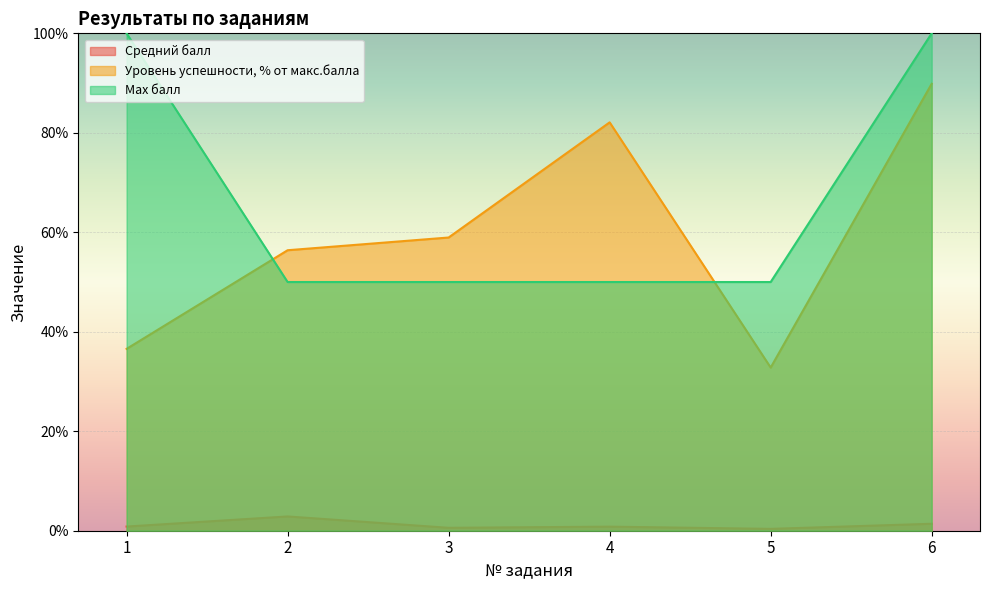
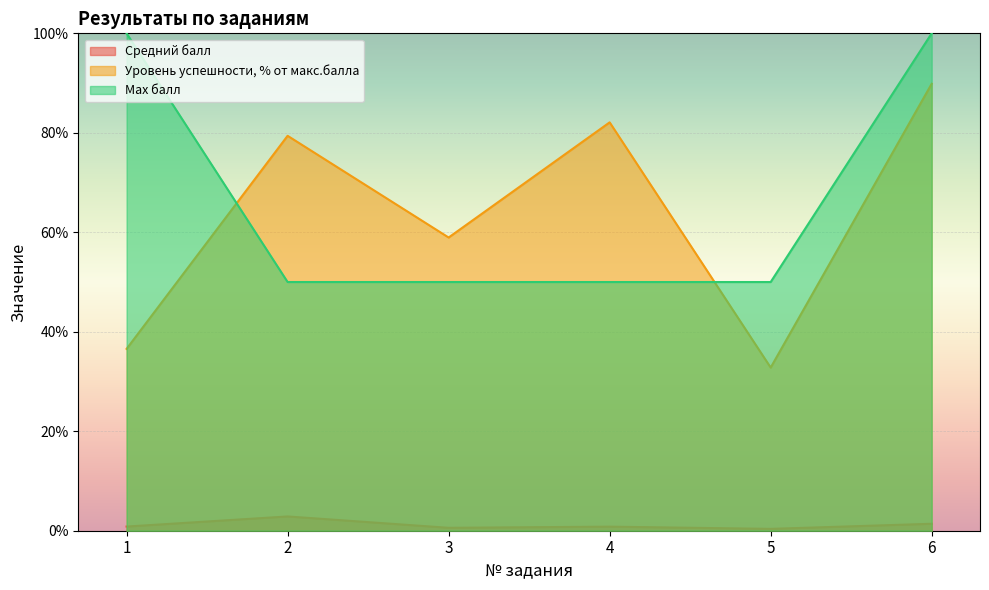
Уровень успешности, % от макс.балла, 2: 56% -> 79%
